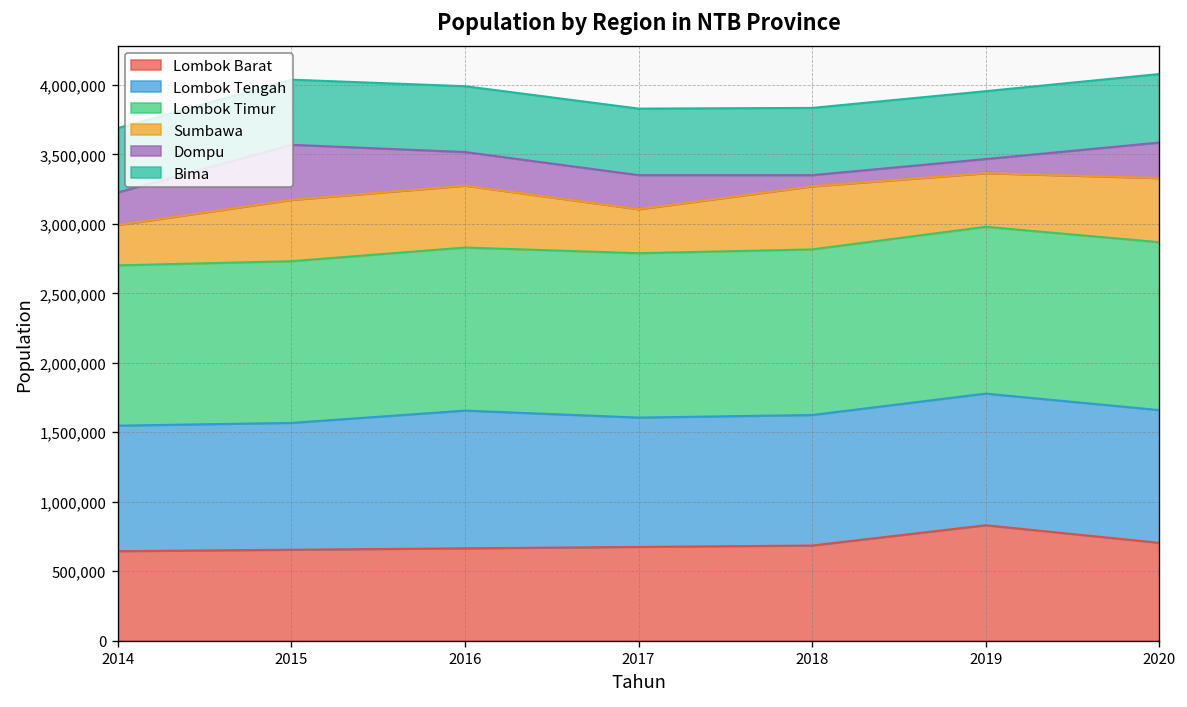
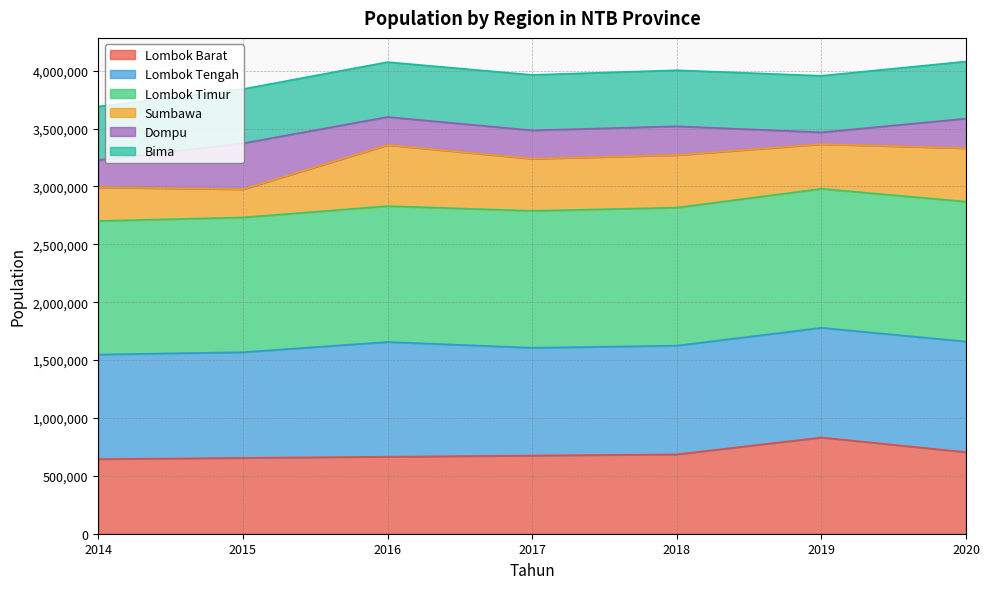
Sumbawa, 2015: 440,000 -> 240,000
Sumbawa, 2016: 450,000 -> 530,000
Sumbawa, 2017: 320,000 -> 450,000
Dompu, 2018: 80,000 -> 250,000
